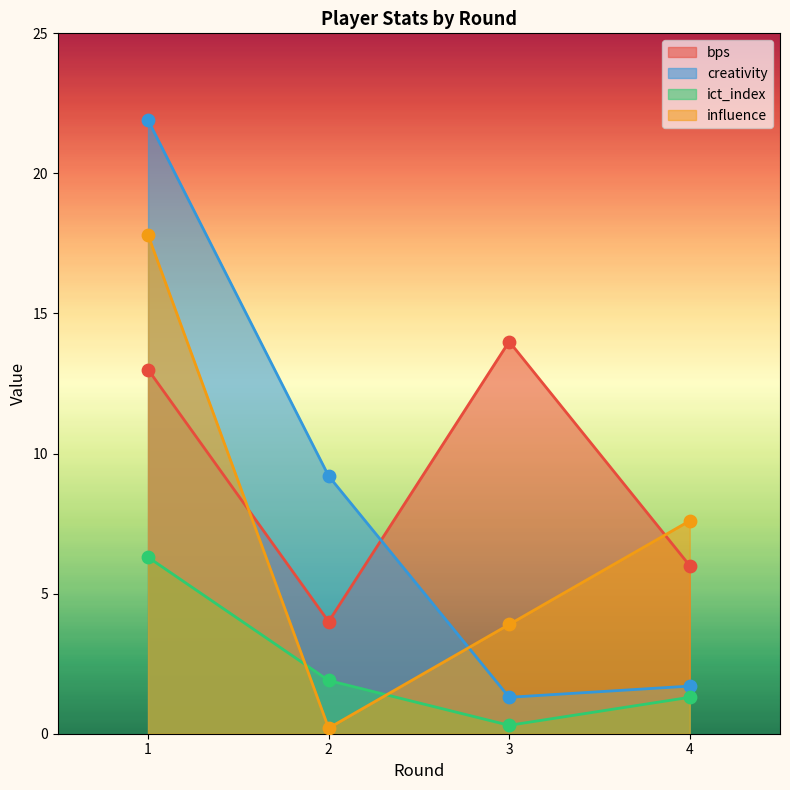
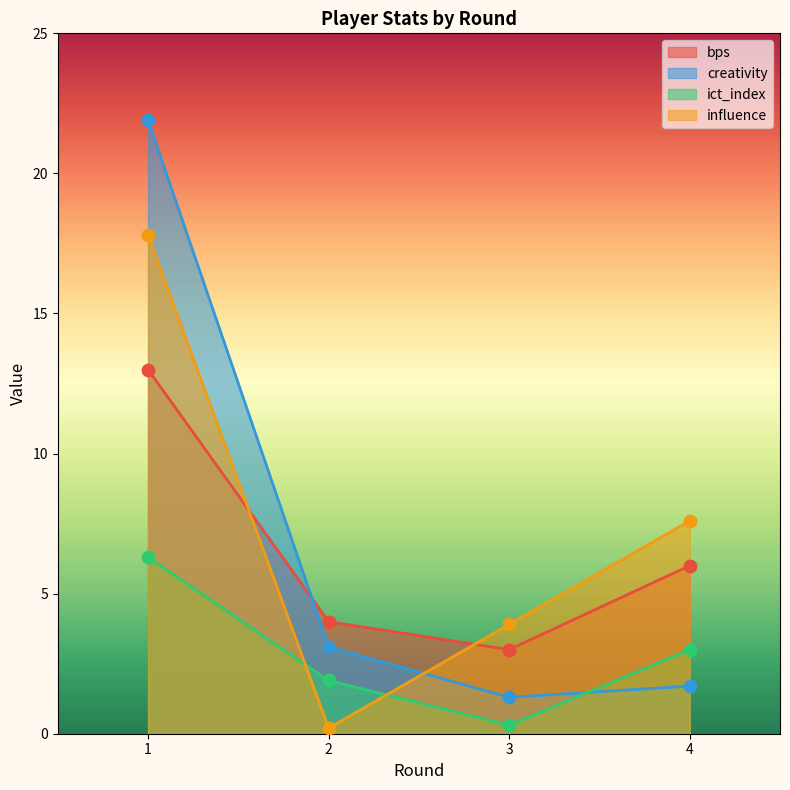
creativity, 2: 9.2 -> 3.1
bps, 3: 14 -> 3
ict_index, 4: 1.3 -> 3.0
